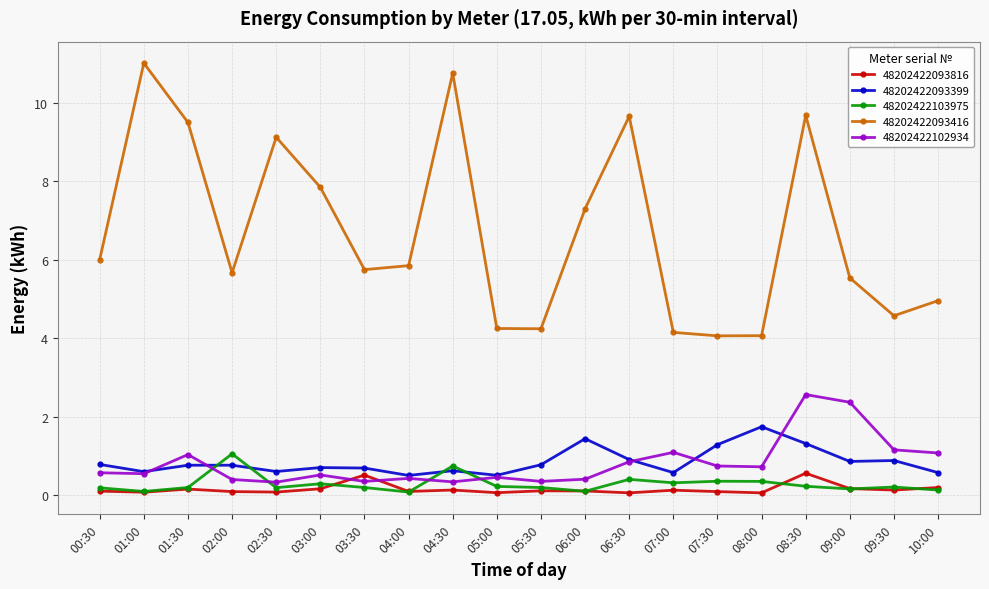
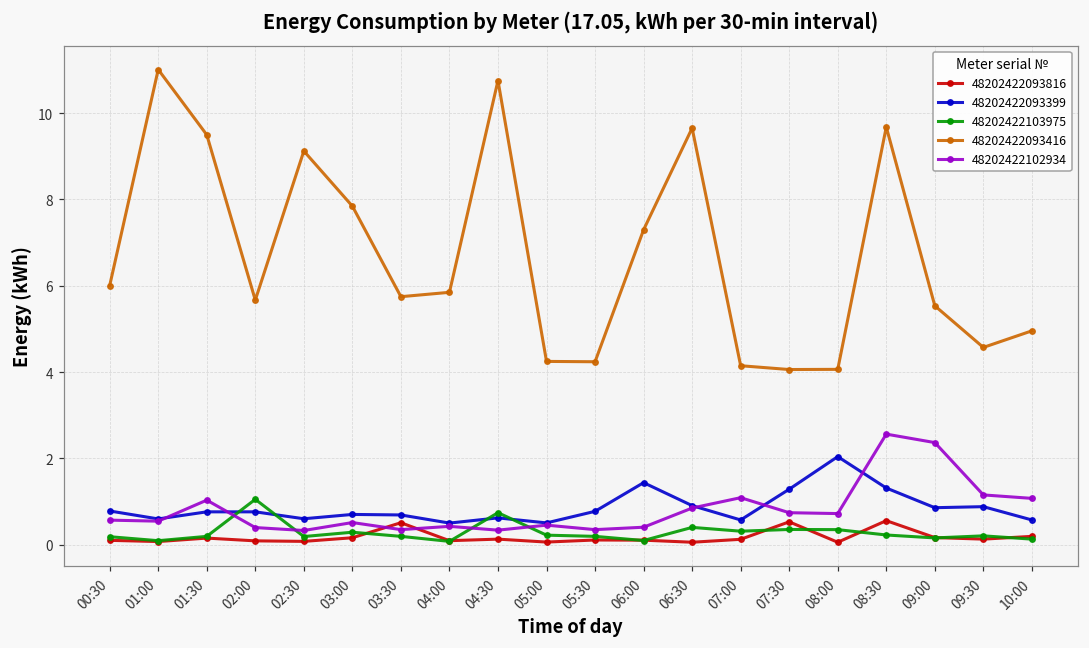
48202422093816, 07:30: 0.1 -> 0.5
48202422093399, 08:00: 1.7 -> 2.0
